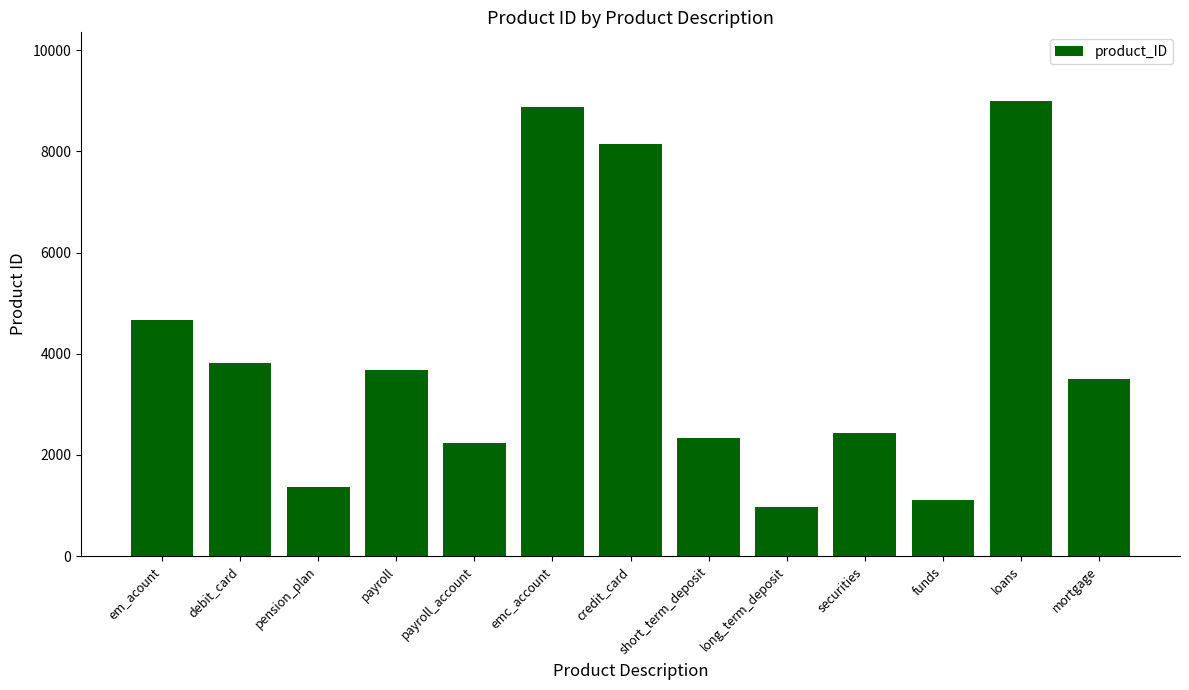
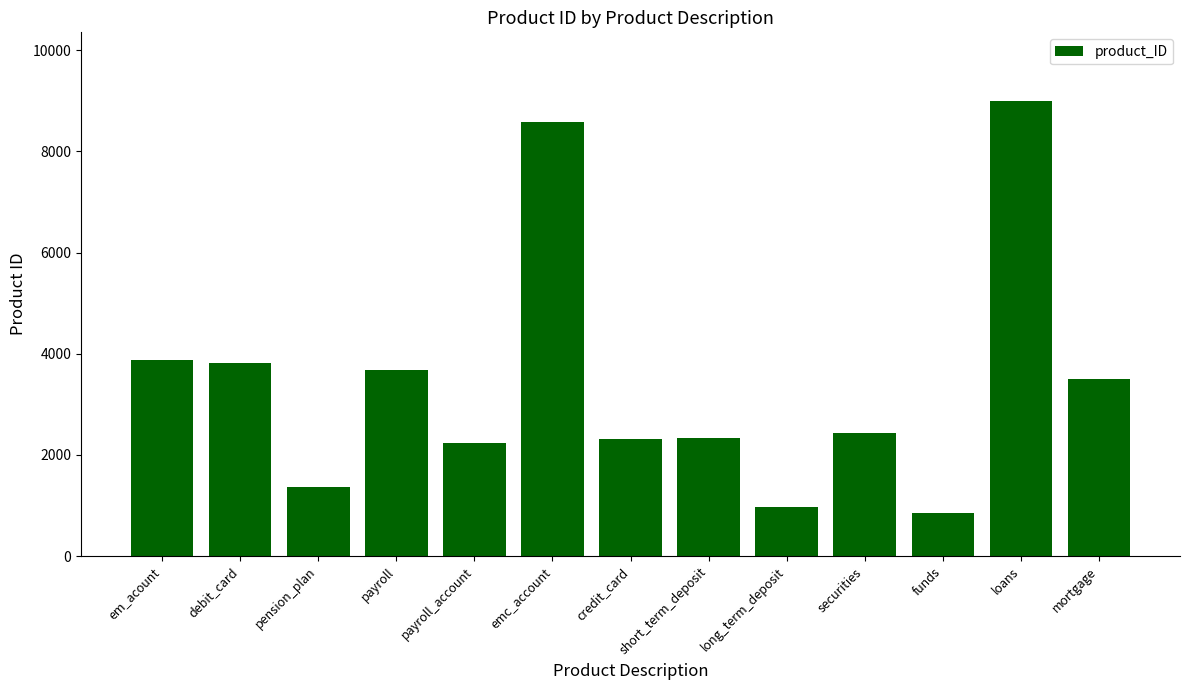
em_acount: 4700 -> 3900
emc_account: 8900 -> 8600
credit_card: 8100 -> 2300
funds: 1100 -> 900
